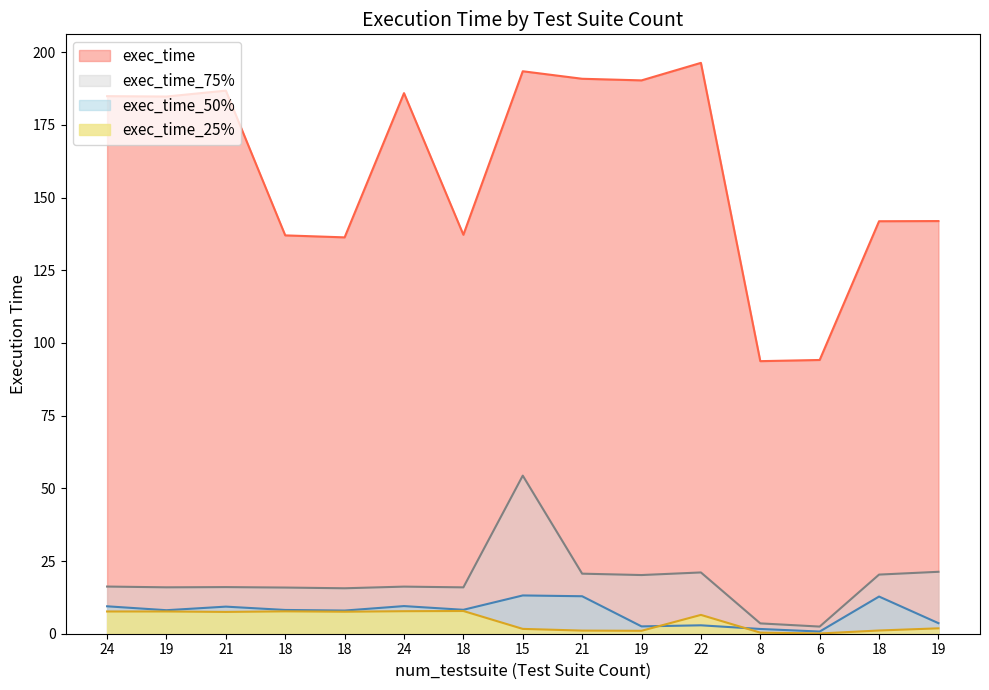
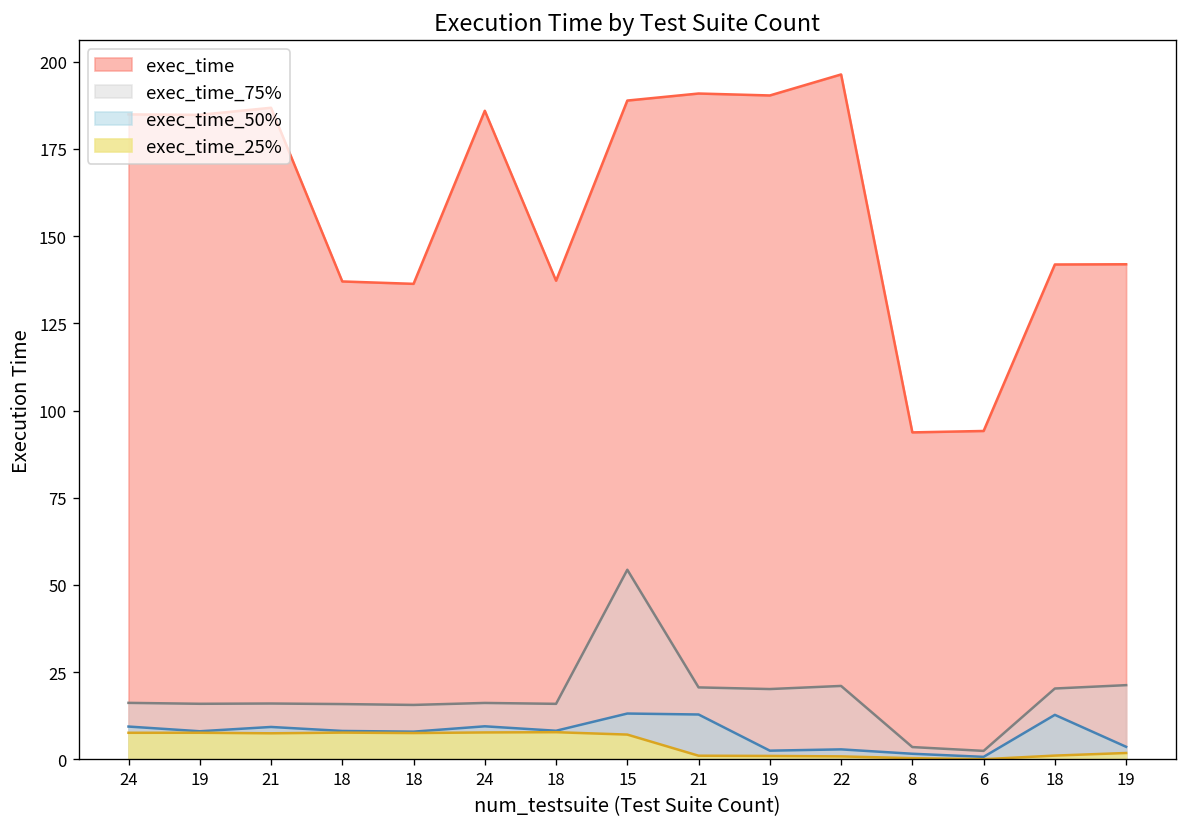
exec_time, 15: 193 -> 189
exec_time_25%, 15: 2 -> 7
exec_time_25%, 22: 6 -> 1
